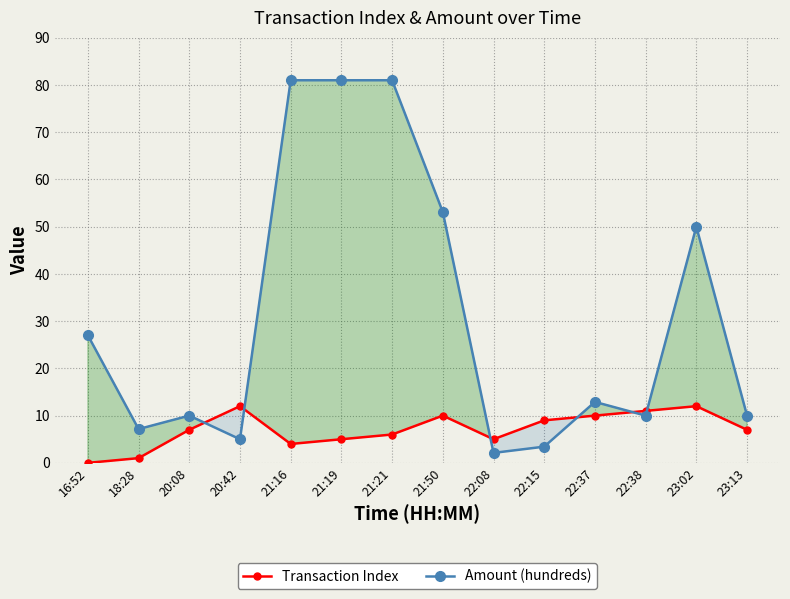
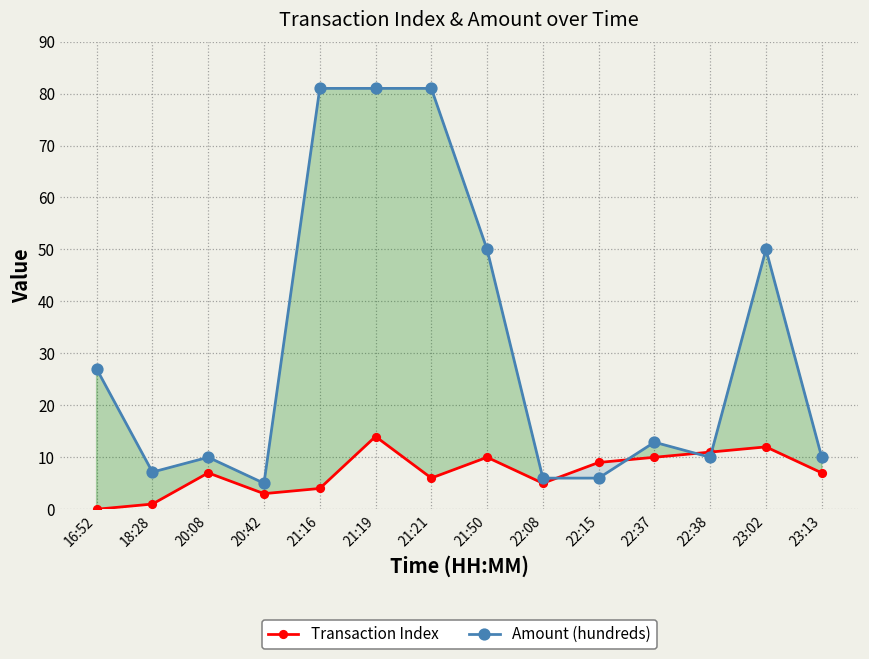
Transaction Index, 20:42: 12 -> 3
Transaction Index, 21:19: 5 -> 14
Amount (hundreds), 21:50: 53 -> 50
Amount (hundreds), 22:08: 2 -> 6
Amount (hundreds), 22:15: 3 -> 6
